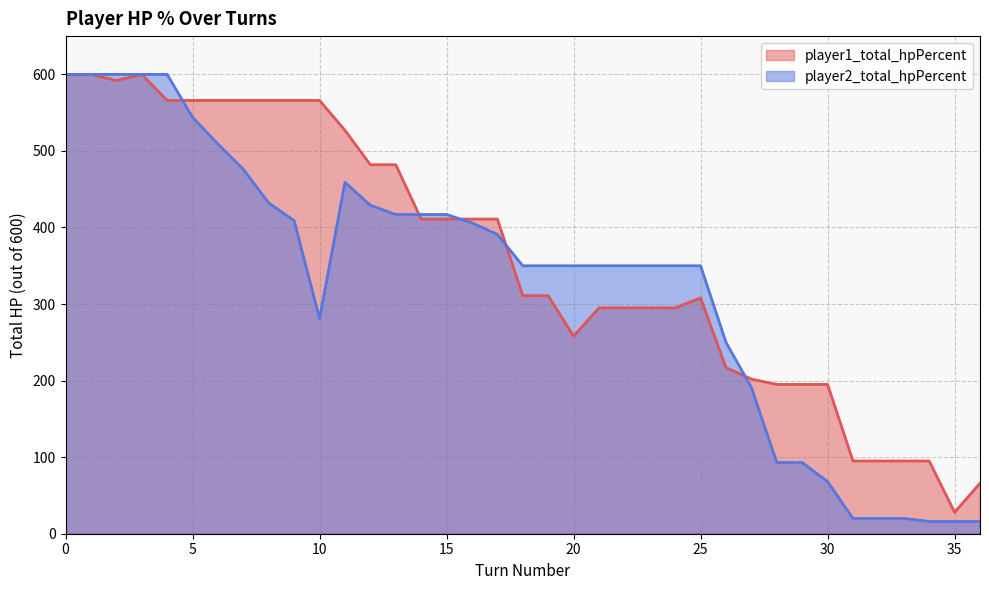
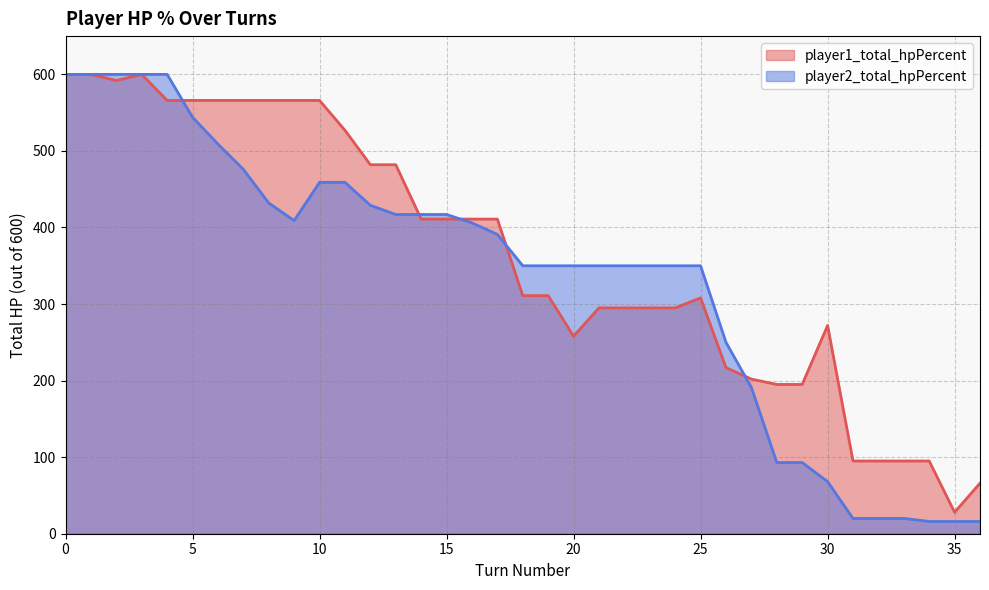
player2_total_hpPercent, 10: 280 -> 460
player1_total_hpPercent, 30: 200 -> 270
